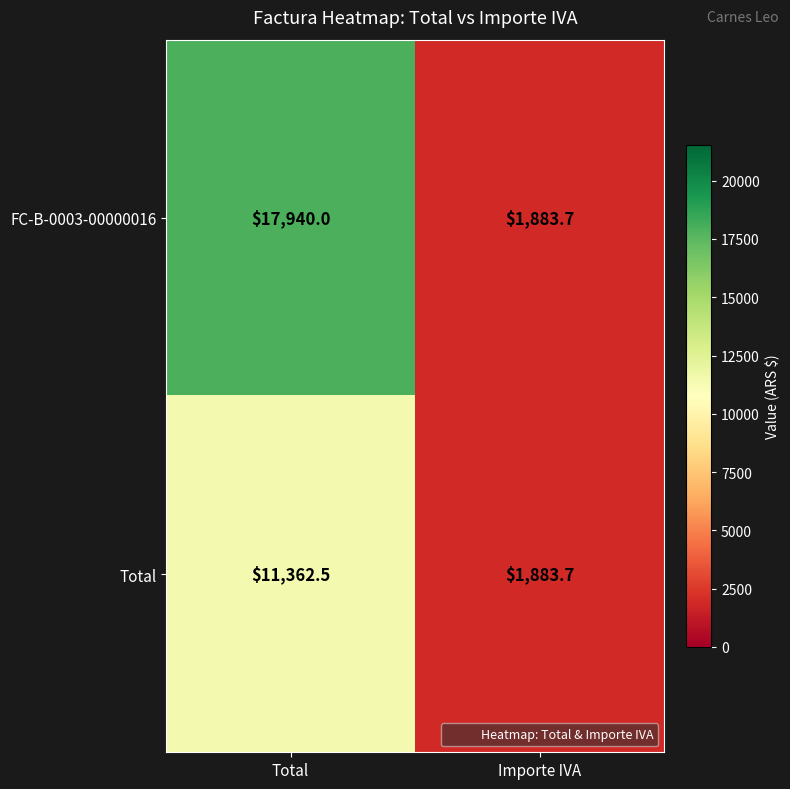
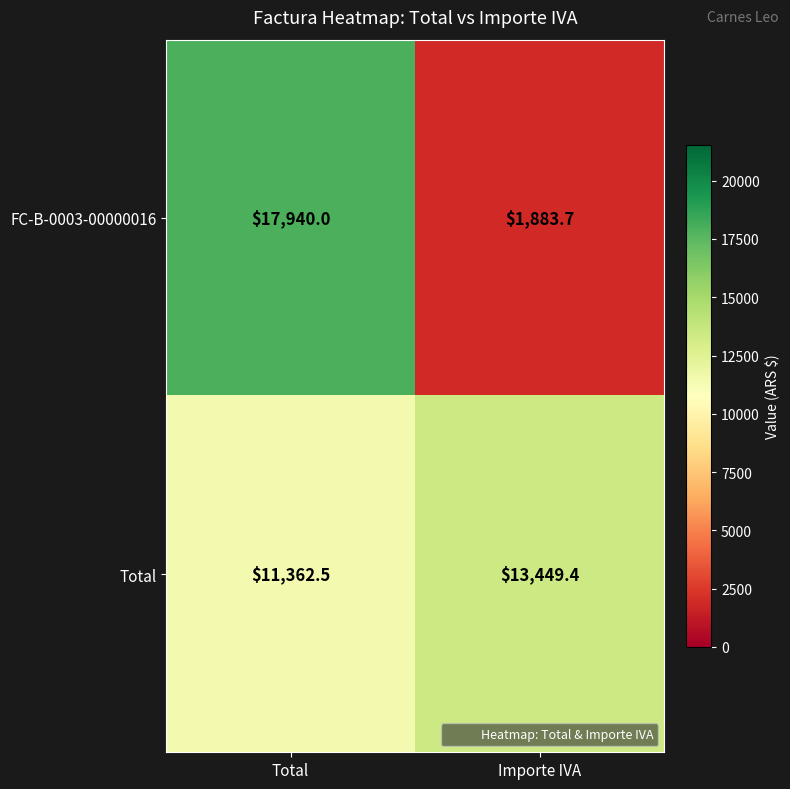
Total, Importe IVA: $1,883.7 -> $13,449.4
